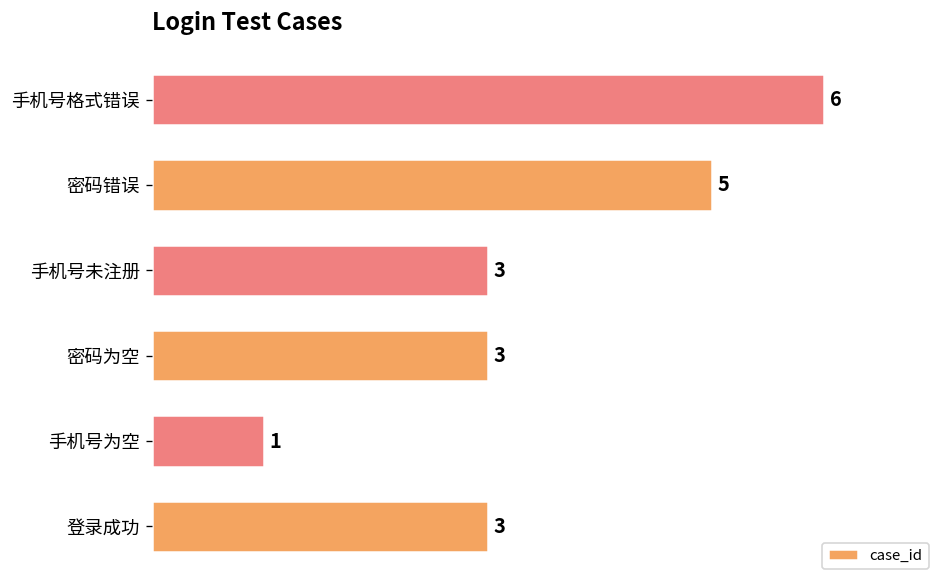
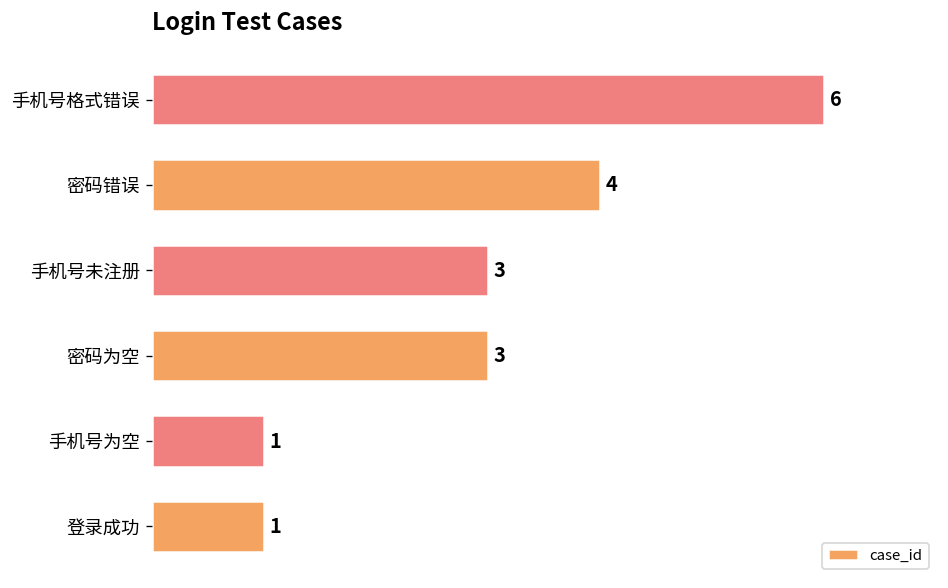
密码错误: 5 -> 4
登录成功: 3 -> 1
